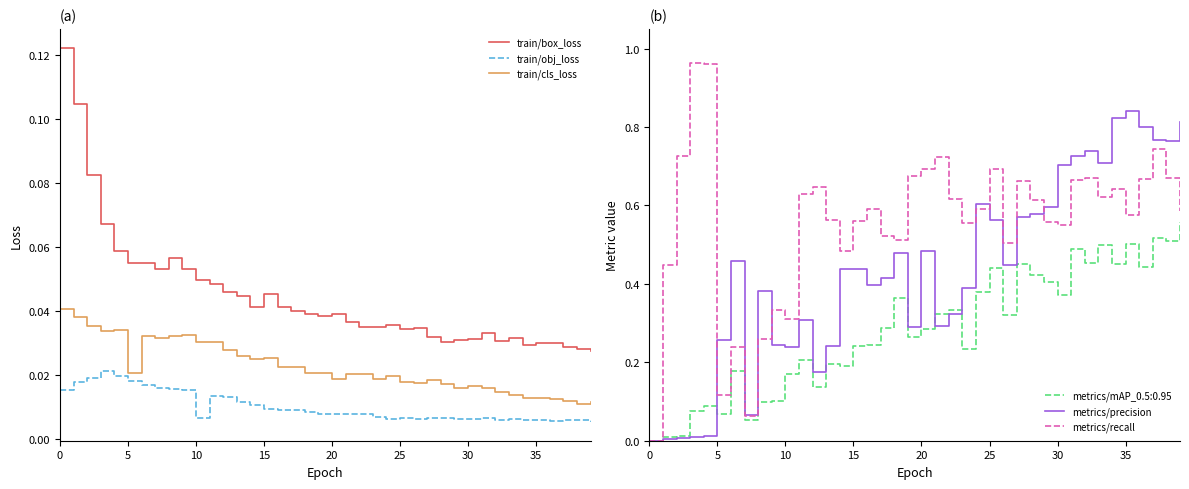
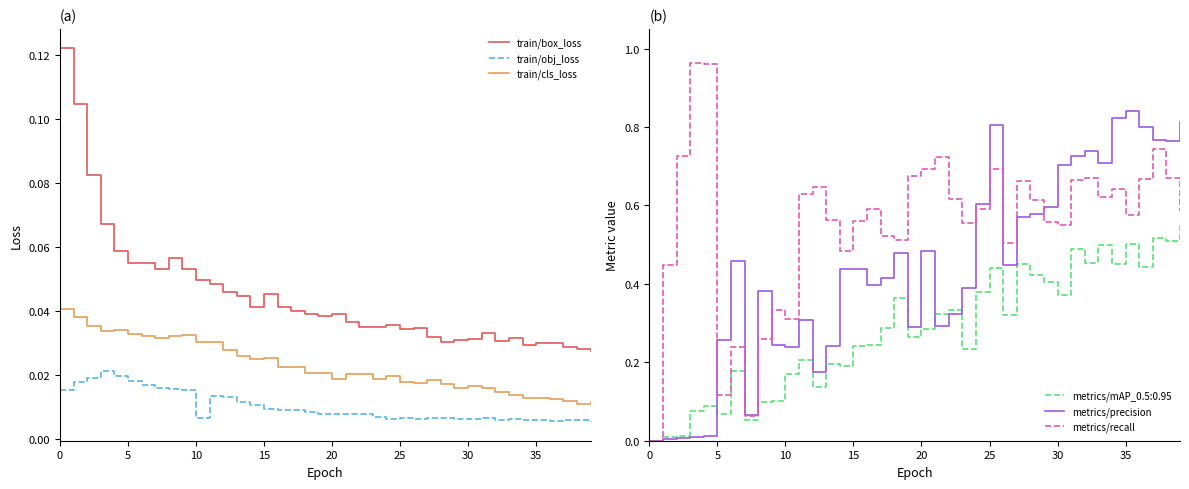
(a), train/cls_loss, 5: 0.021 -> 0.033
(b), metrics/precision, 25: 0.56 -> 0.80
